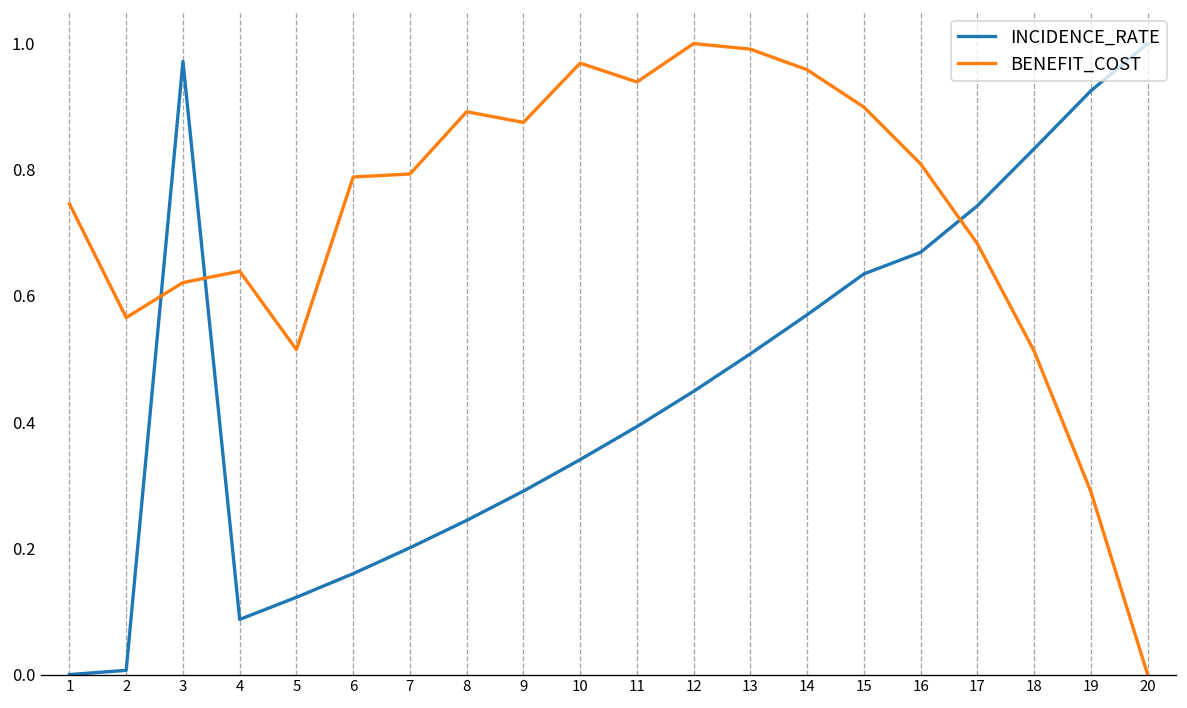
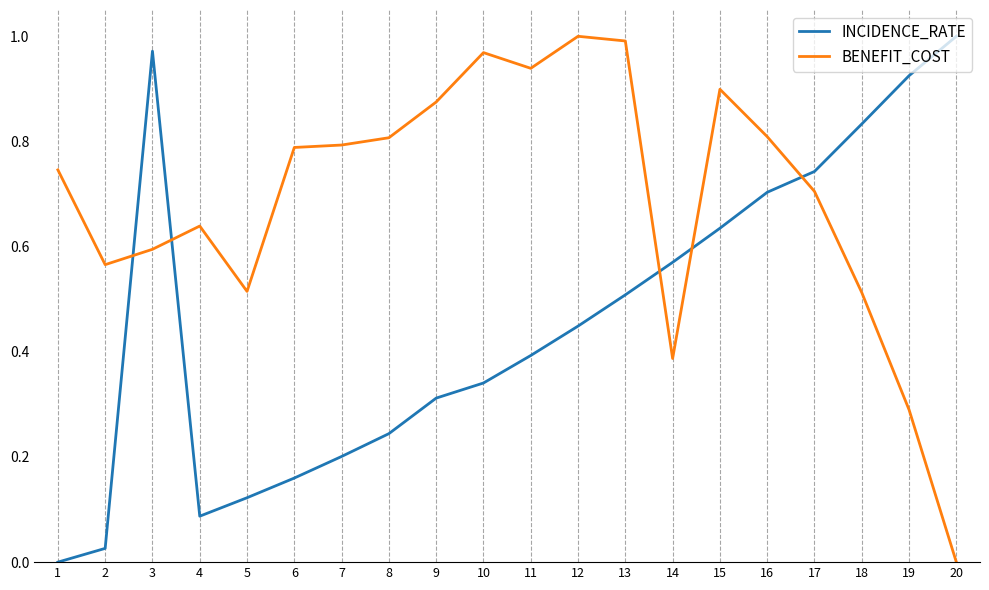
INCIDENCE_RATE, 2: 0.01 -> 0.03
BENEFIT_COST, 3: 0.62 -> 0.59
BENEFIT_COST, 8: 0.89 -> 0.81
INCIDENCE_RATE, 9: 0.29 -> 0.31
BENEFIT_COST, 14: 0.96 -> 0.39
INCIDENCE_RATE, 16: 0.67 -> 0.70
BENEFIT_COST, 17: 0.68 -> 0.70
